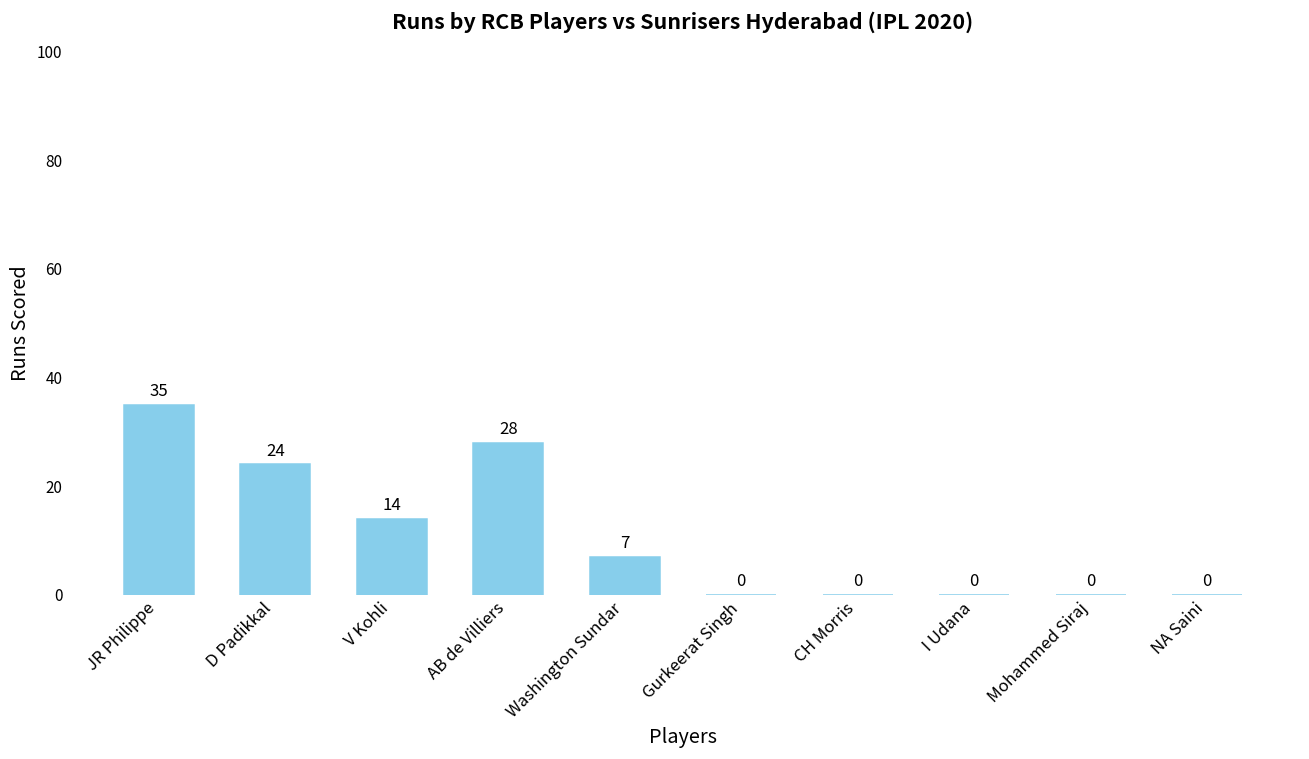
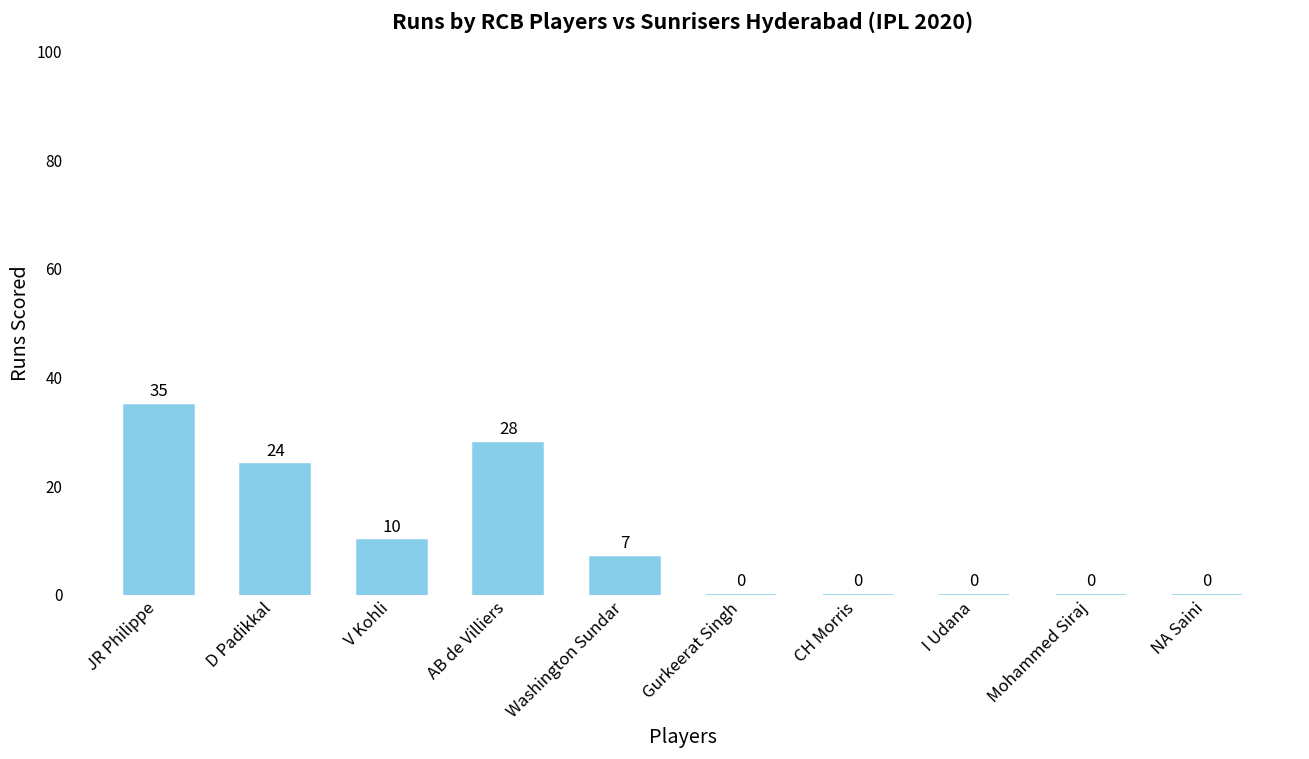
V Kohli: 14 -> 10
